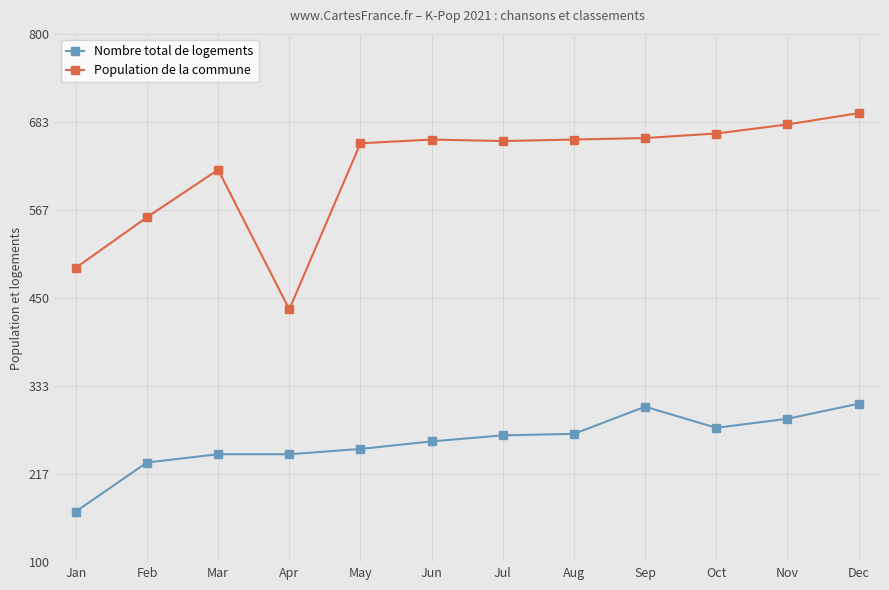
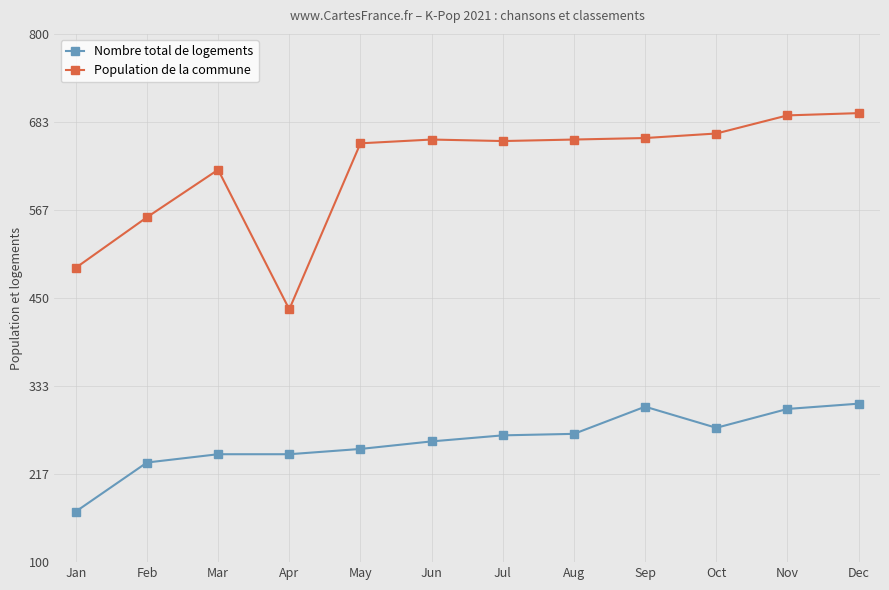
Nombre total de logements, Nov: 290 -> 300
Population de la commune, Nov: 680 -> 690
